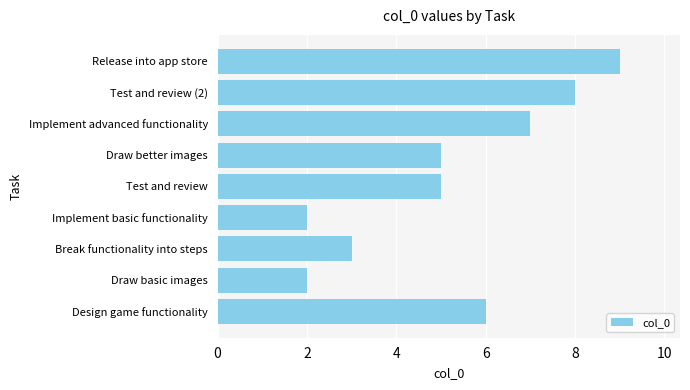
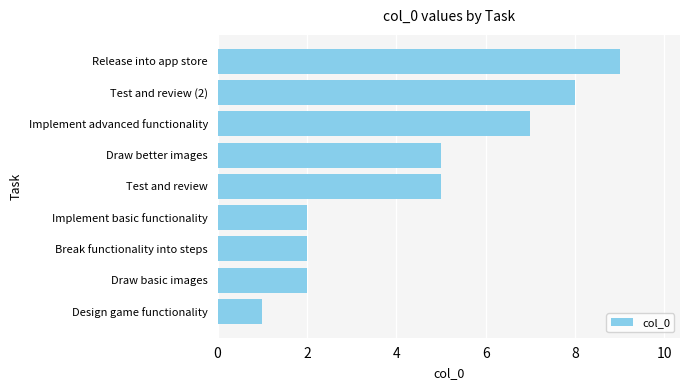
Break functionality into steps: 3 -> 2
Design game functionality: 6 -> 1
